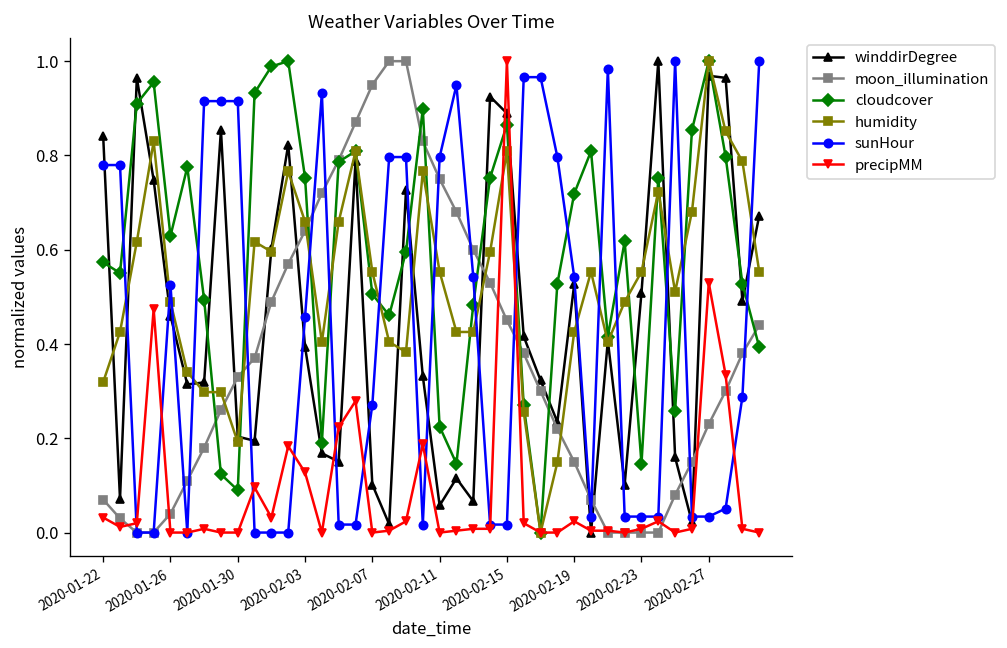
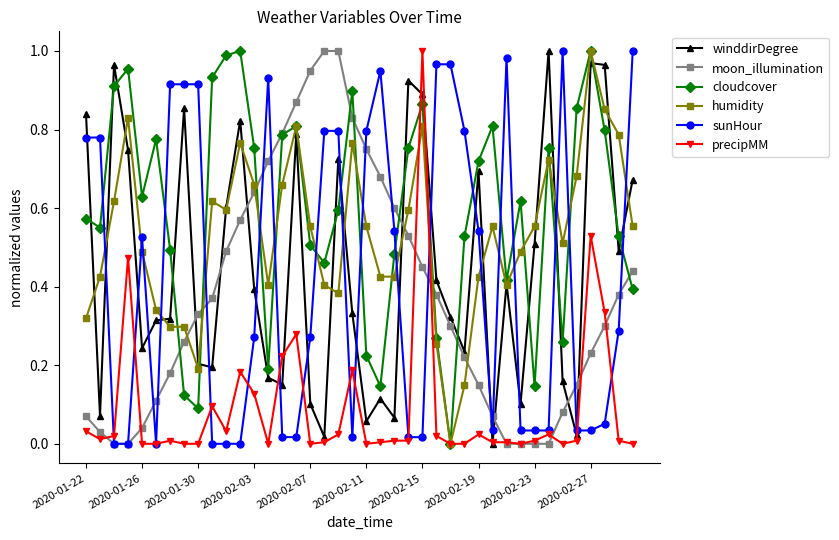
winddirDegree, 2020-01-26: 0.46 -> 0.24
sunHour, 2020-02-03: 0.46 -> 0.27
winddirDegree, 2020-02-19: 0.53 -> 0.69
